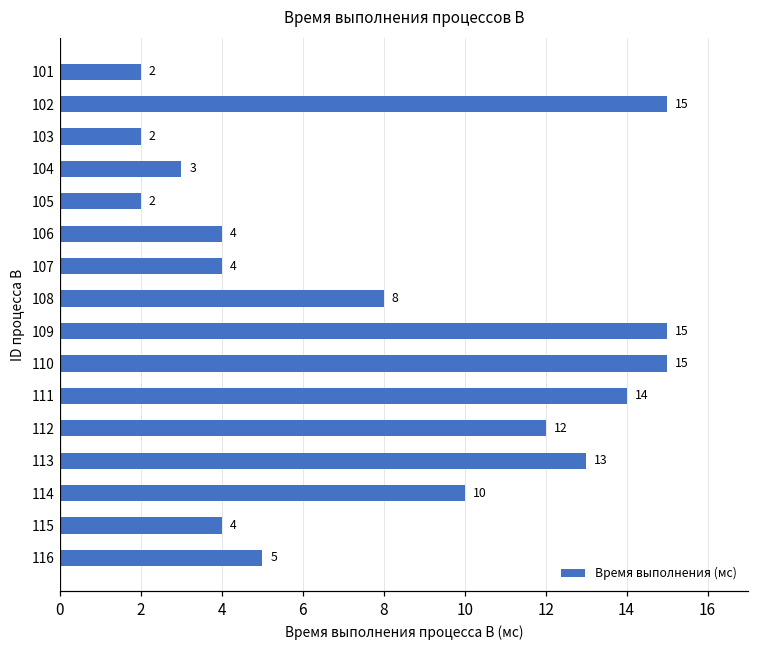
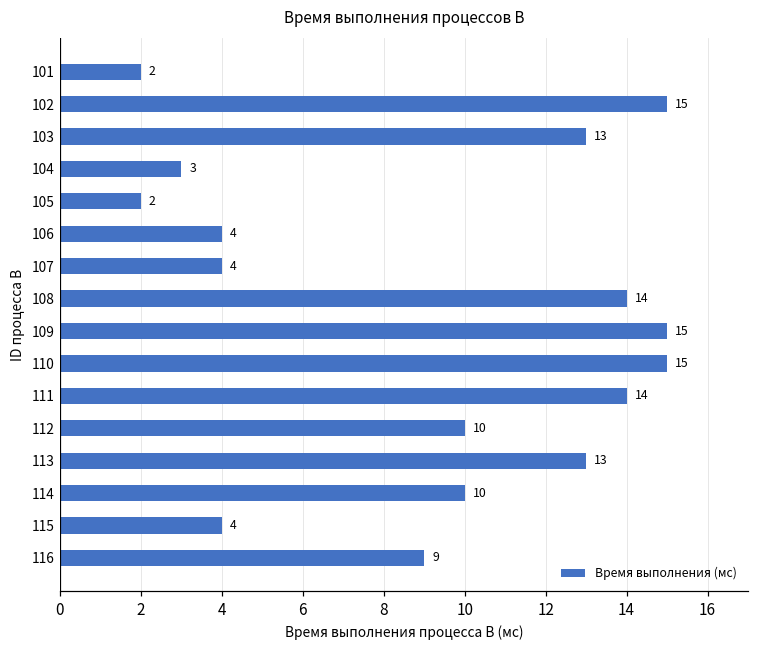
103: 2 -> 13
108: 8 -> 14
112: 12 -> 10
116: 5 -> 9
